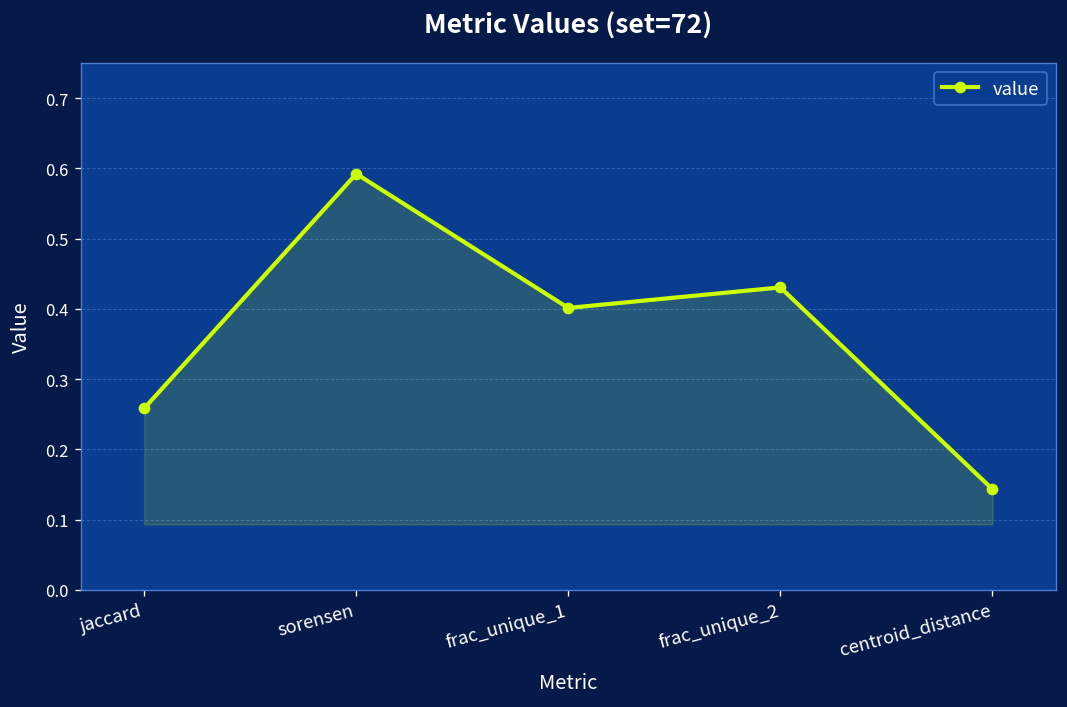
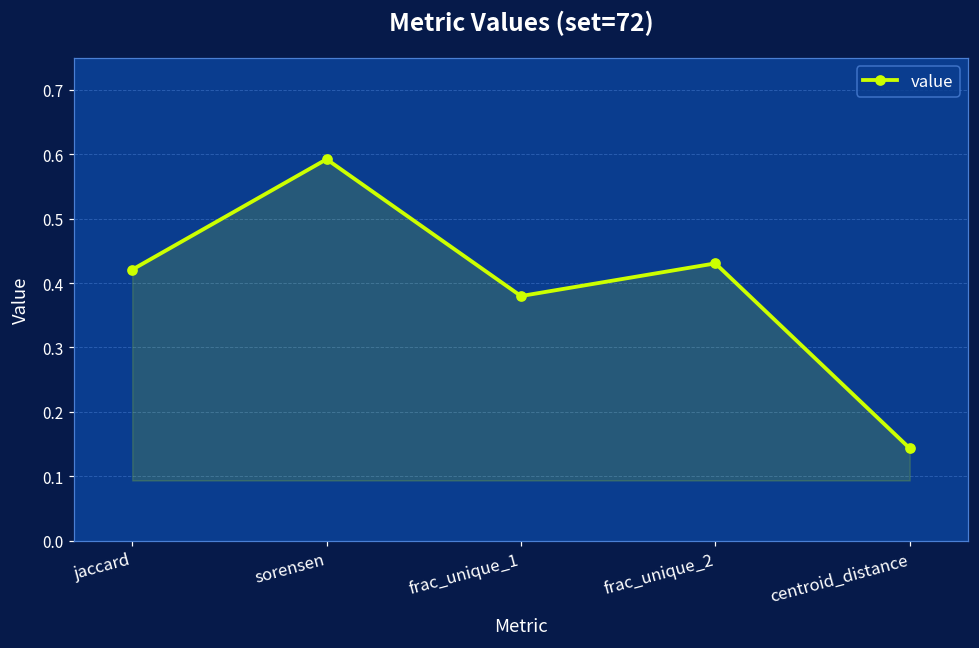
jaccard: 0.26 -> 0.42
frac_unique_1: 0.40 -> 0.38
